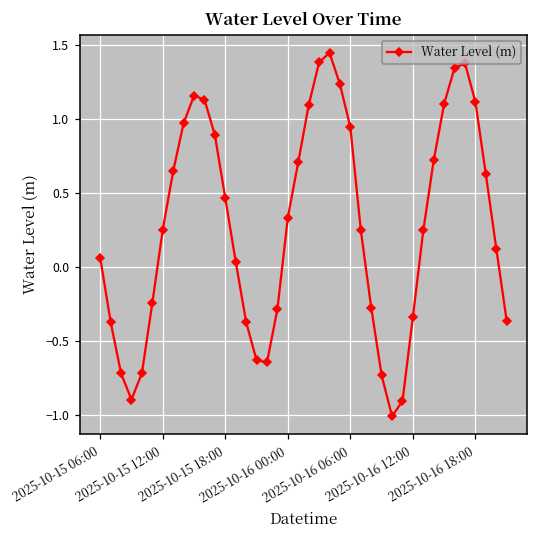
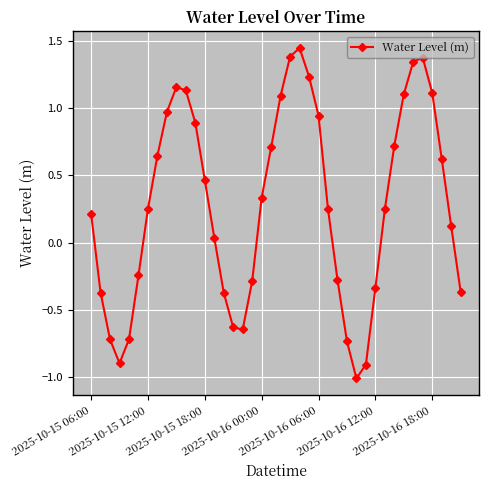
2025-10-15 06:00: 0.06 -> 0.21
